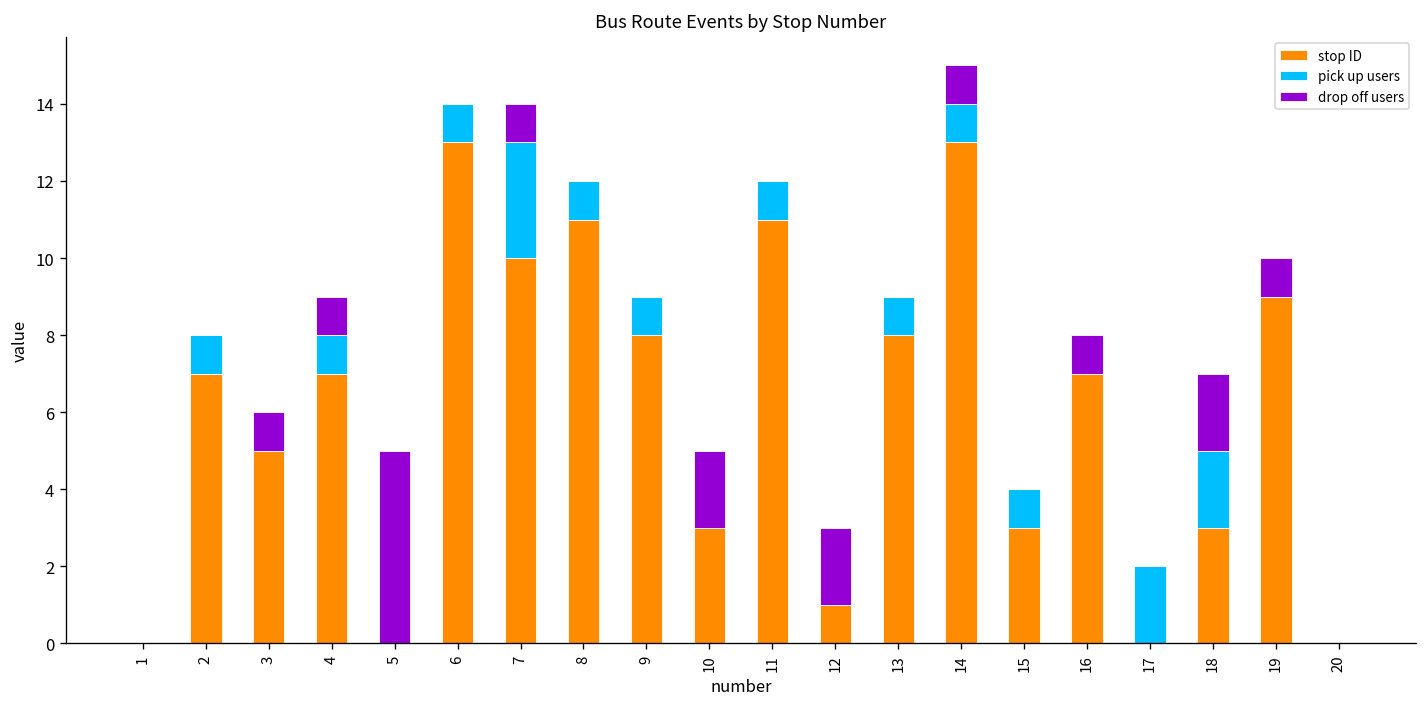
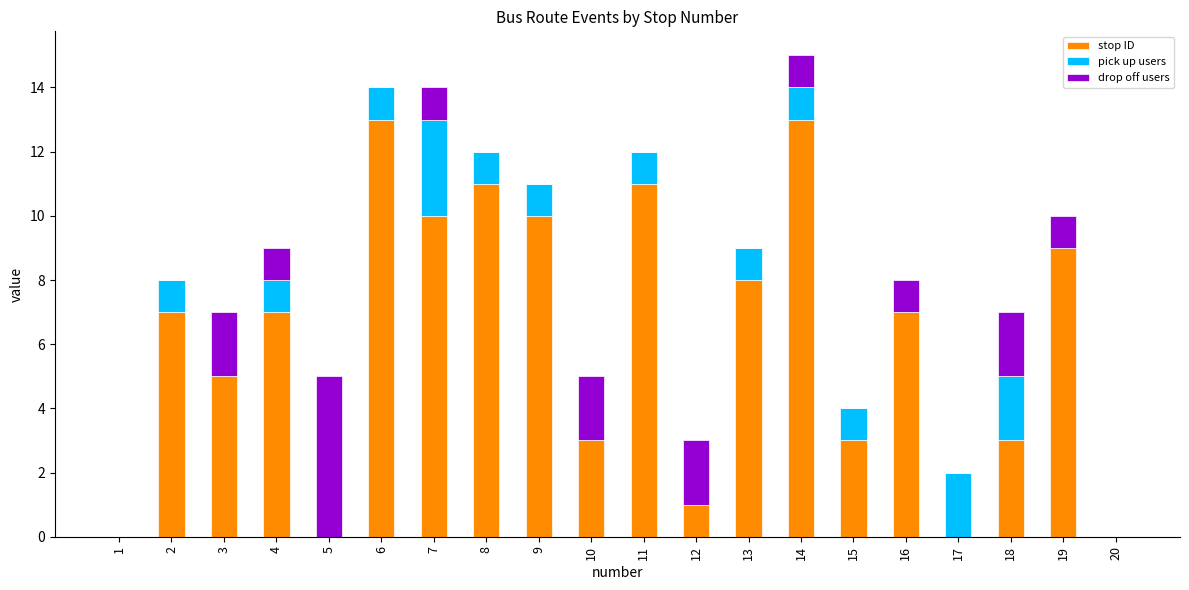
drop off users, 3: 1 -> 2
stop ID, 9: 8 -> 10
